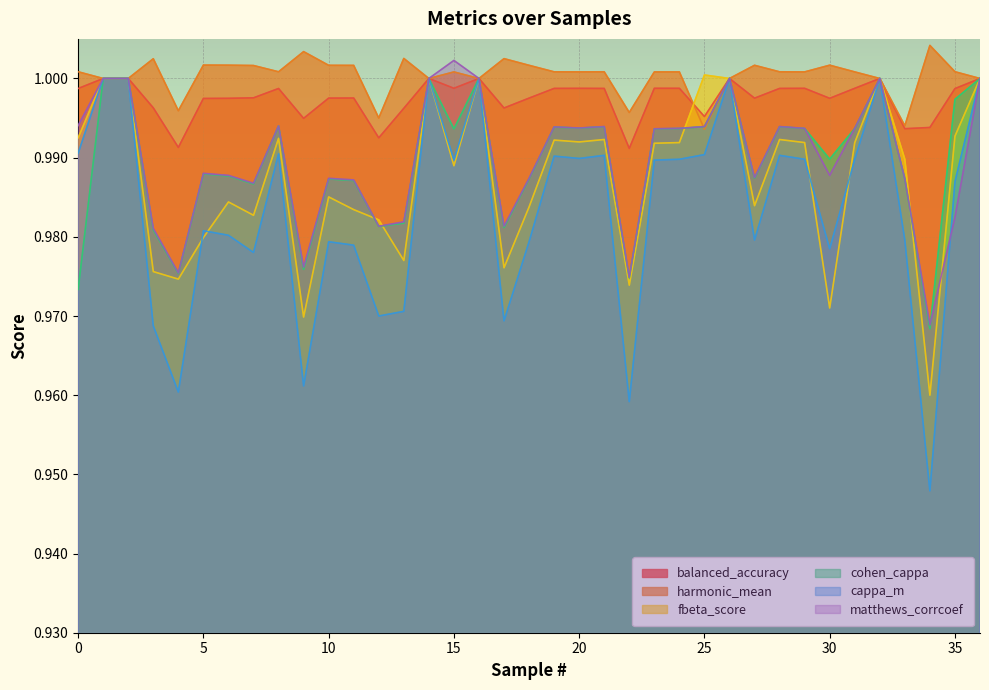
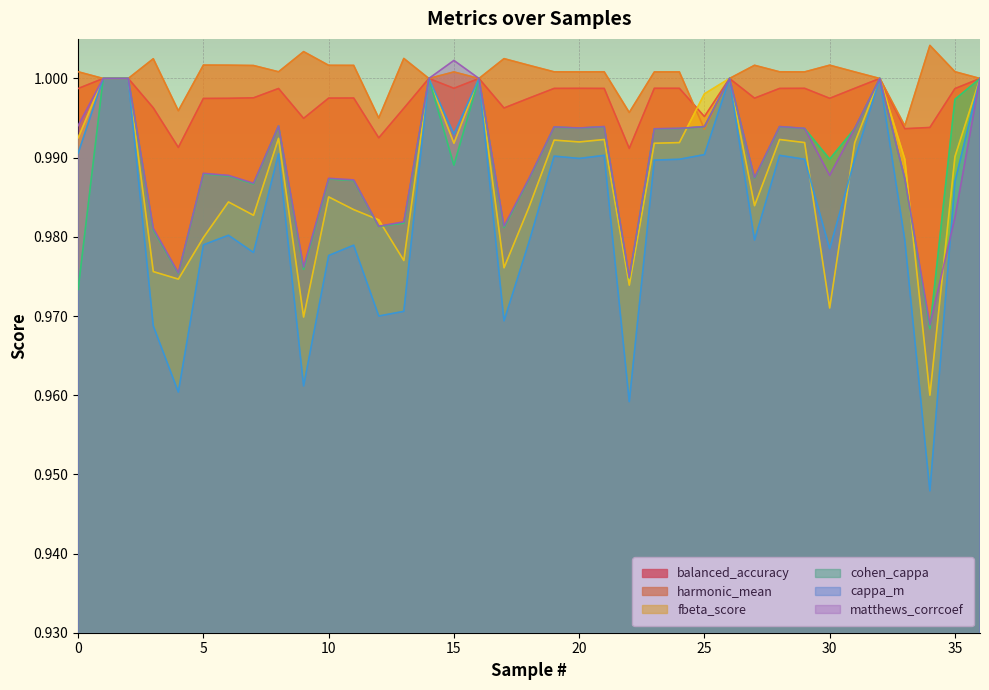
cappa_m, 5: 0.981 -> 0.979
cappa_m, 10: 0.979 -> 0.978
fbeta_score, 15: 0.989 -> 0.992
cohen_cappa, 15: 0.994 -> 0.989
cappa_m, 15: 0.990 -> 0.993
fbeta_score, 25: 1.000 -> 0.998
fbeta_score, 35: 0.993 -> 0.990
